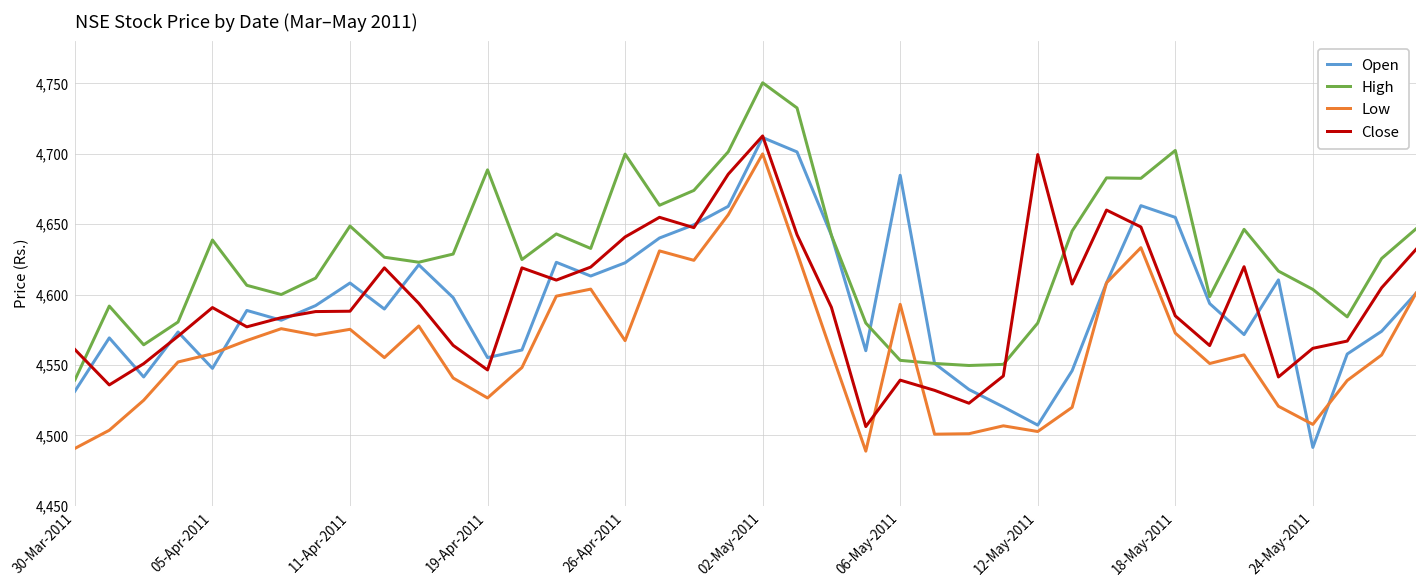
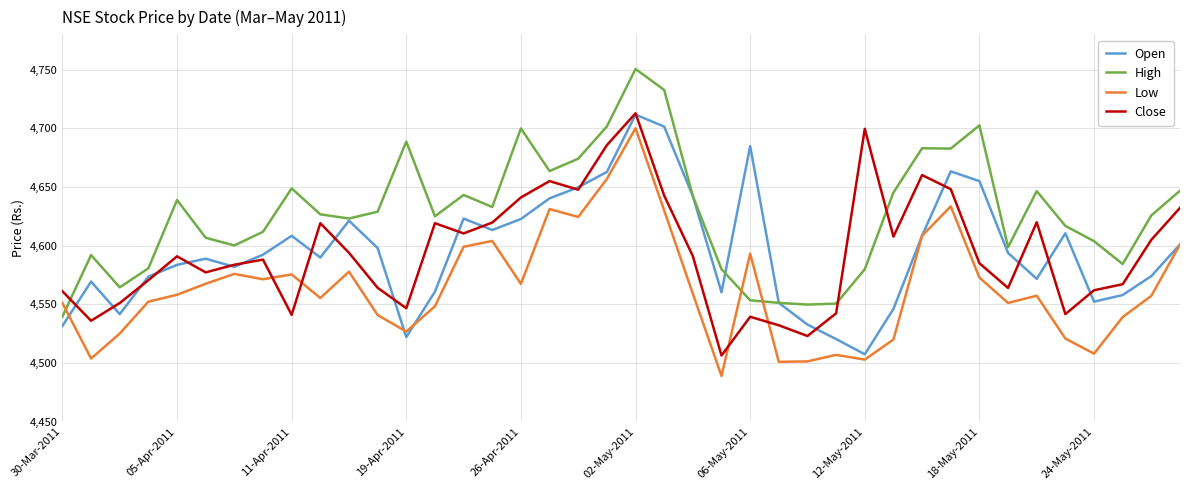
Low, 30-Mar-2011: 4,491 -> 4,551
Open, 05-Apr-2011: 4,548 -> 4,584
Close, 11-Apr-2011: 4,588 -> 4,541
Open, 19-Apr-2011: 4,555 -> 4,522
Open, 24-May-2011: 4,491 -> 4,552
